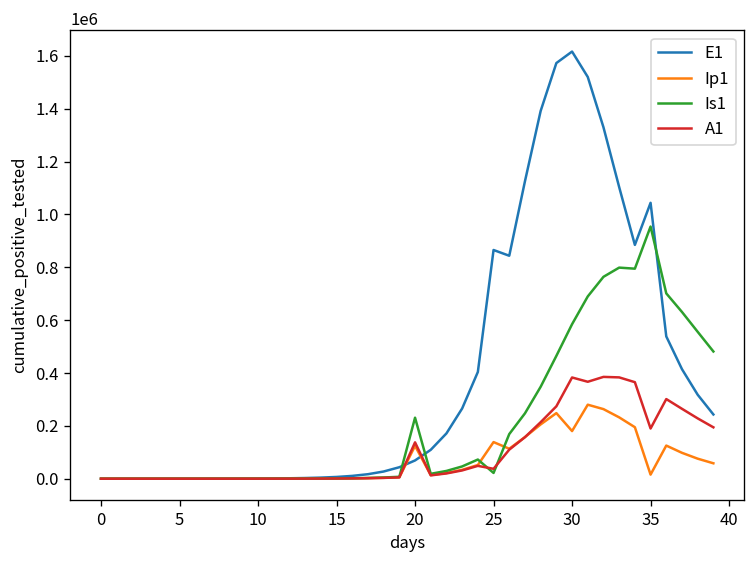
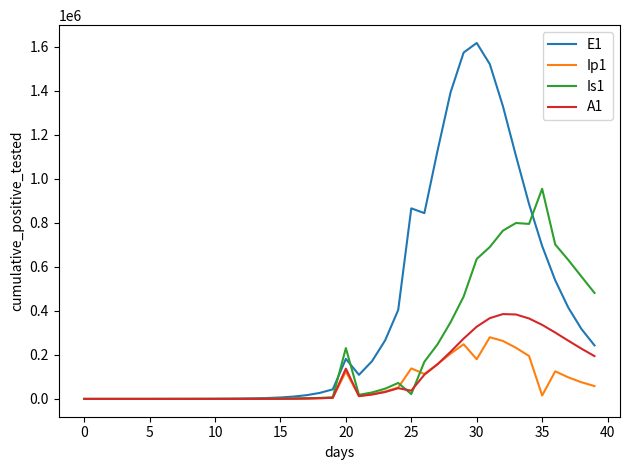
E1, 20: 70000 -> 180000
Is1, 30: 580000 -> 640000
A1, 30: 380000 -> 330000
E1, 35: 1040000 -> 690000
A1, 35: 190000 -> 340000
